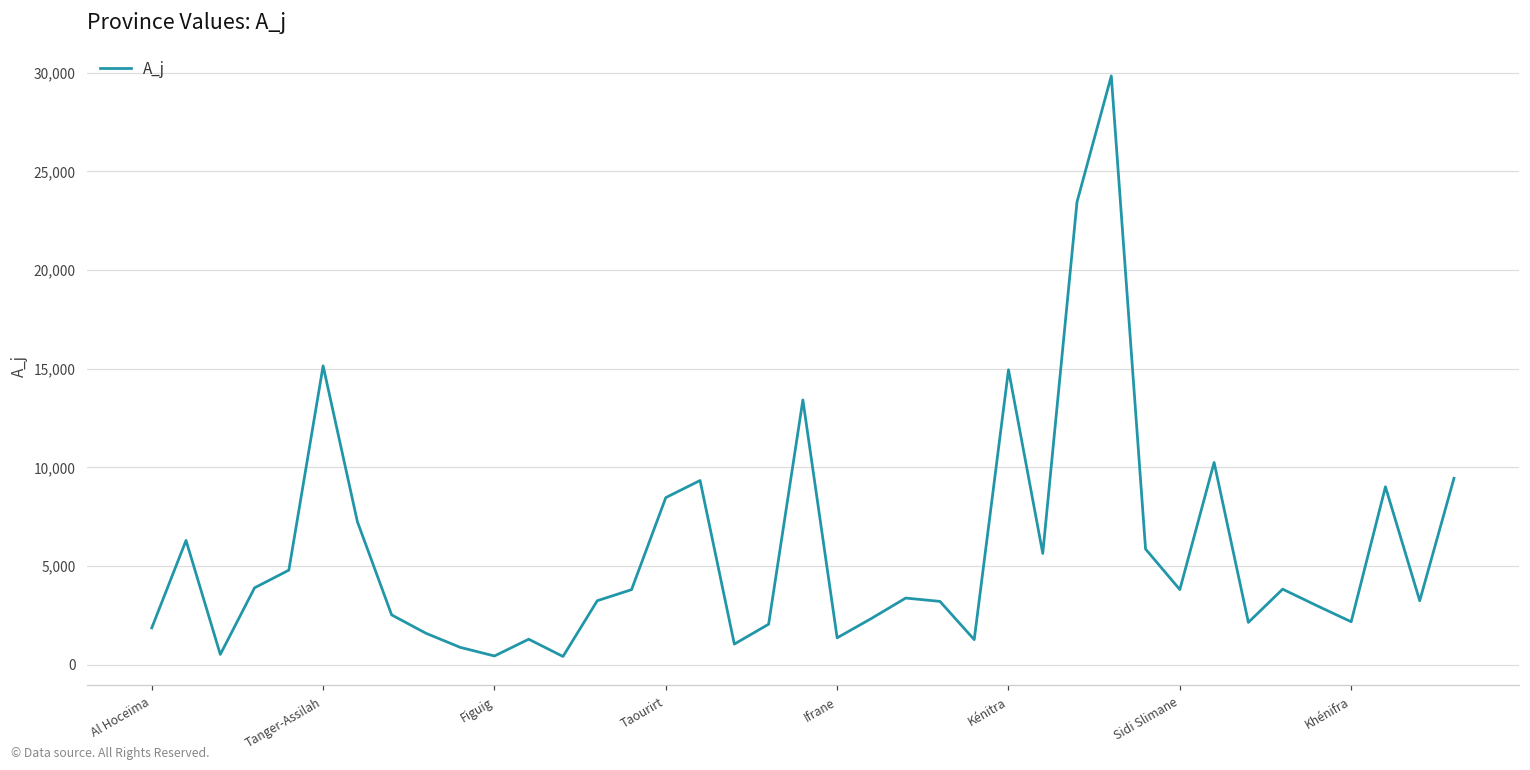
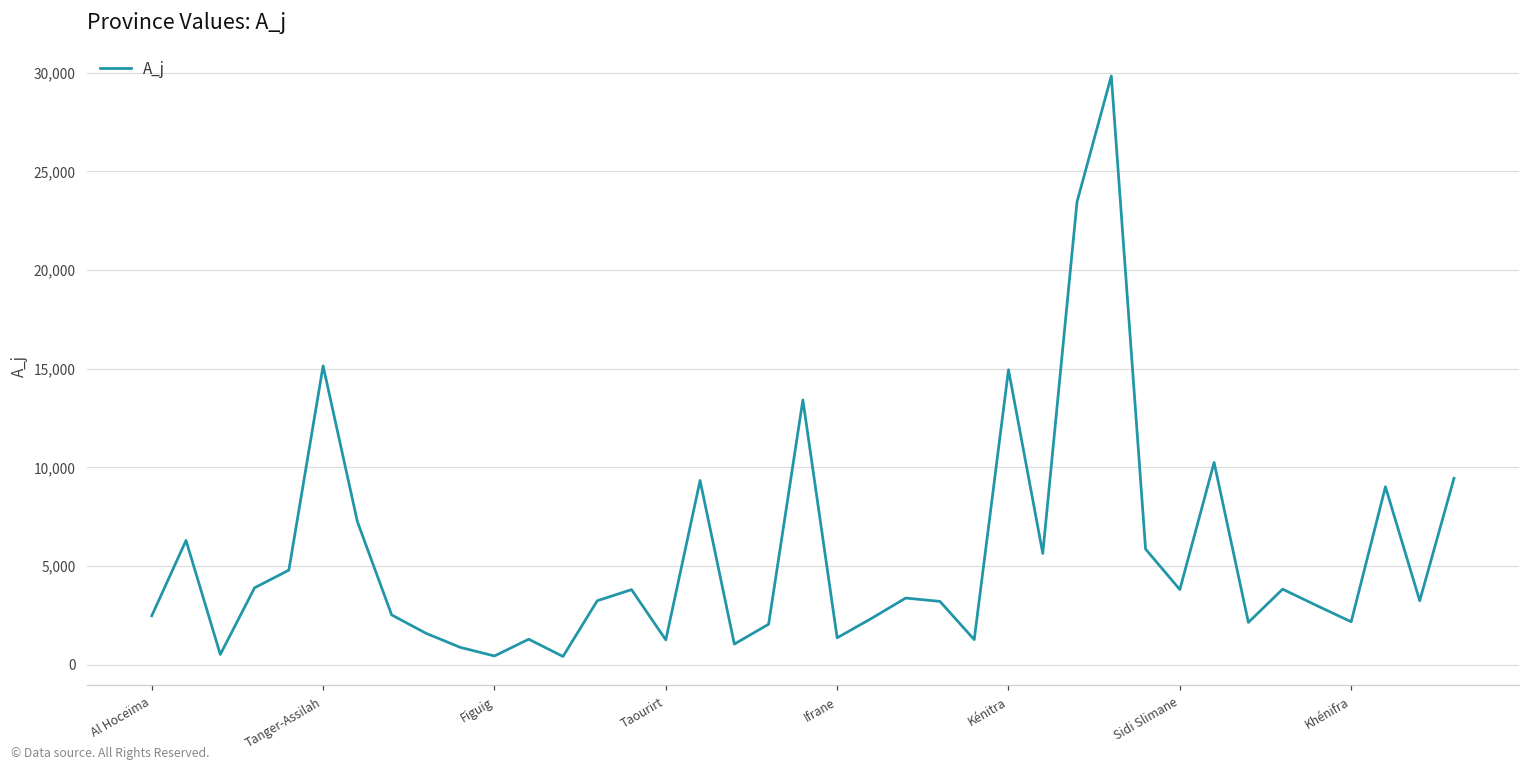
Al Hoceïma: 1,900 -> 2,500
Taourirt: 8,500 -> 1,300
